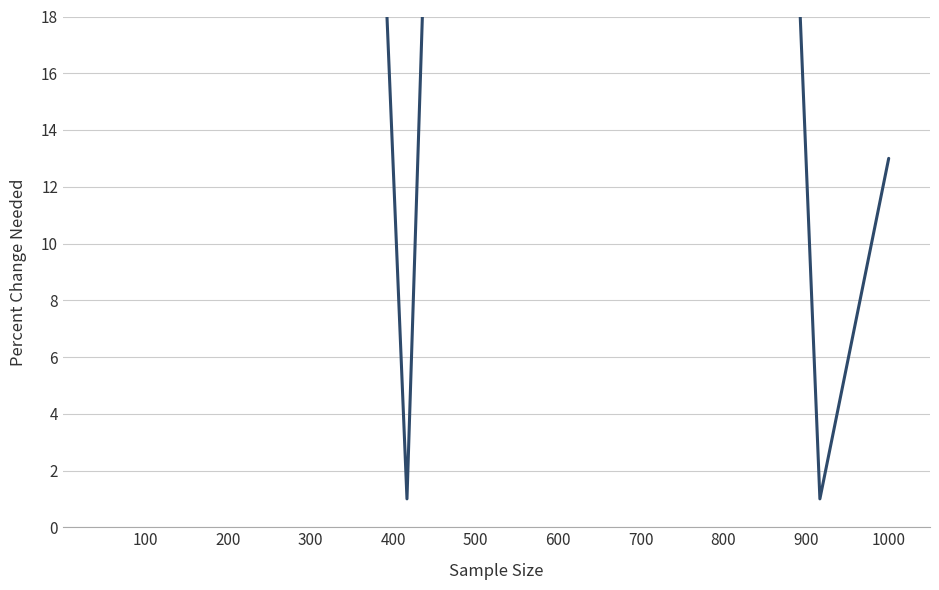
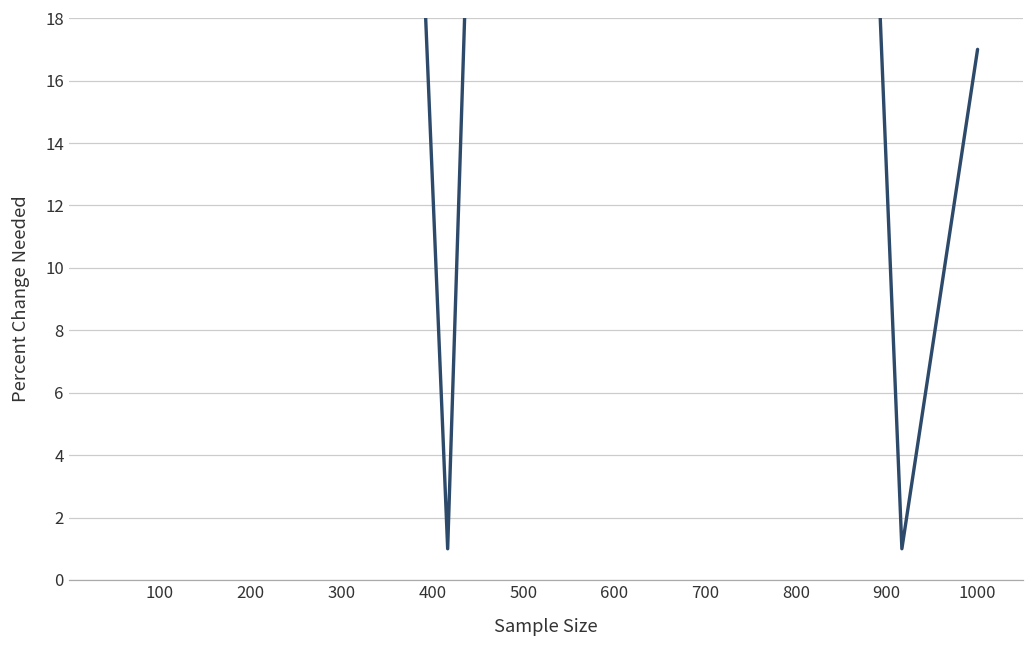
1000: 13 -> 17
